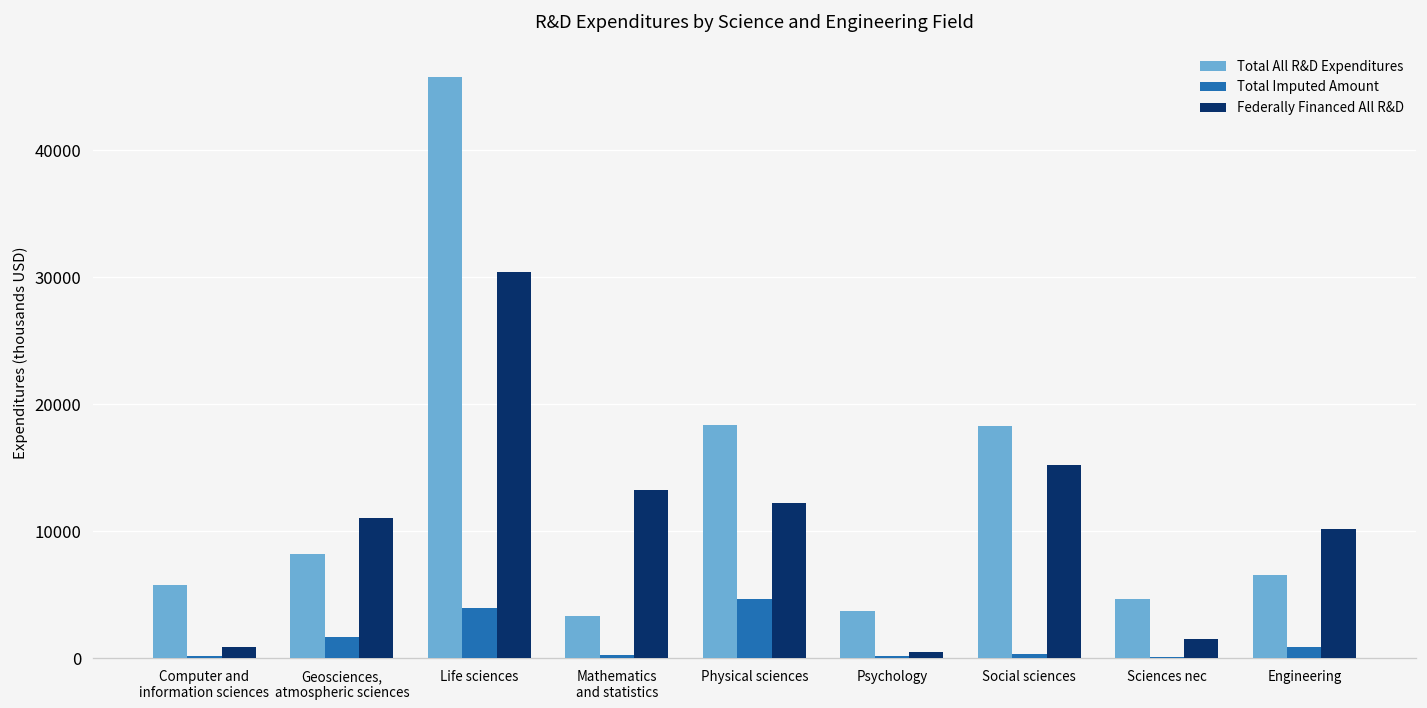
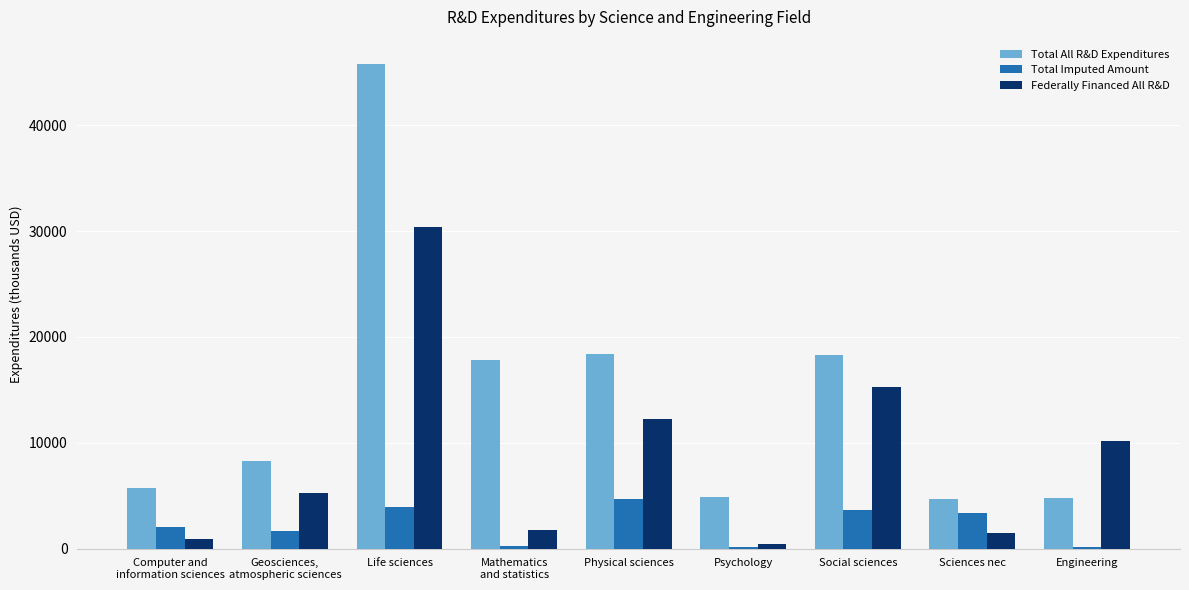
Total Imputed Amount, Computer and information sciences: 200 -> 2100
Federally Financed All R&D, Geosciences, atmospheric sciences: 11100 -> 5300
Total All R&D Expenditures, Mathematics and statistics: 3300 -> 17800
Federally Financed All R&D, Mathematics and statistics: 13300 -> 1800
Total All R&D Expenditures, Psychology: 3700 -> 4900
Total Imputed Amount, Social sciences: 400 -> 3700
Total Imputed Amount, Sciences nec: 100 -> 3400
Total All R&D Expenditures, Engineering: 6600 -> 4800
Total Imputed Amount, Engineering: 900 -> 100
